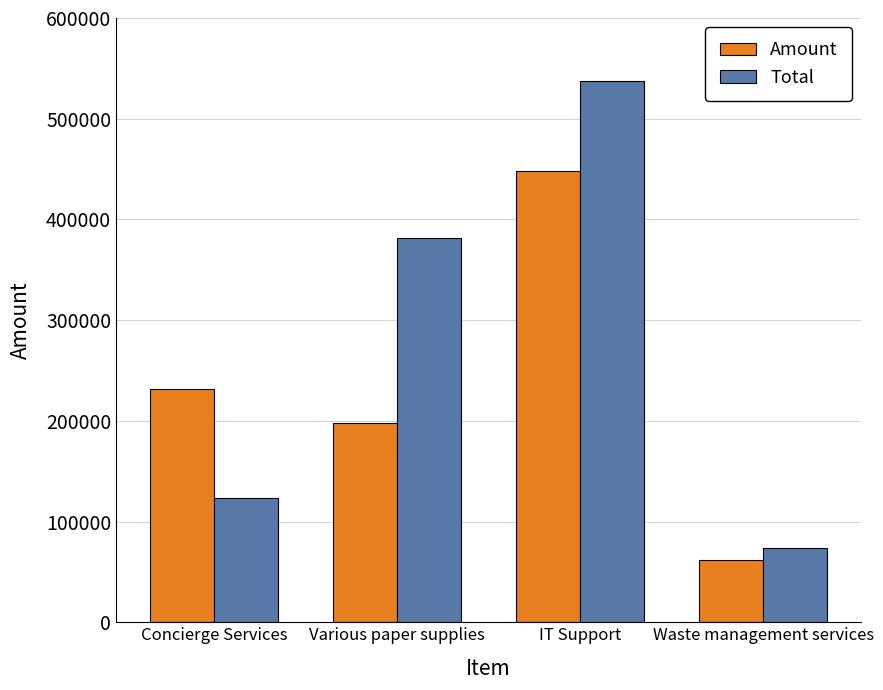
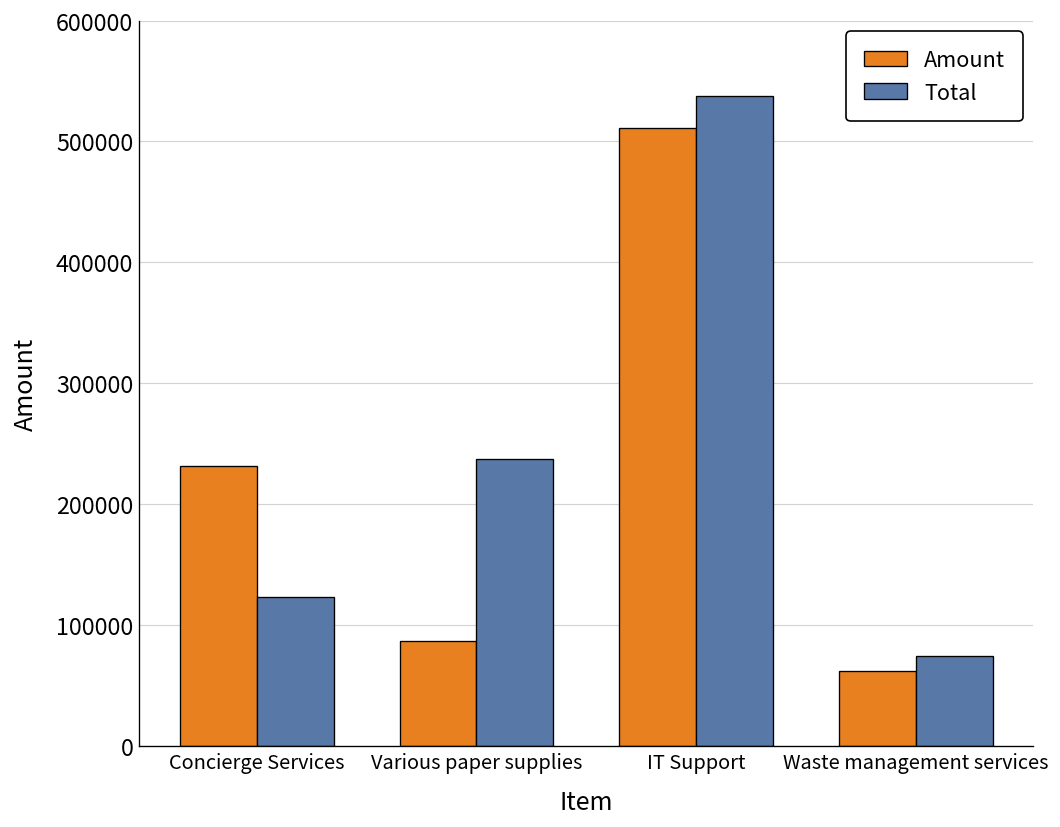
Amount, Various paper supplies: 198000 -> 87000
Total, Various paper supplies: 382000 -> 237000
Amount, IT Support: 448000 -> 511000
